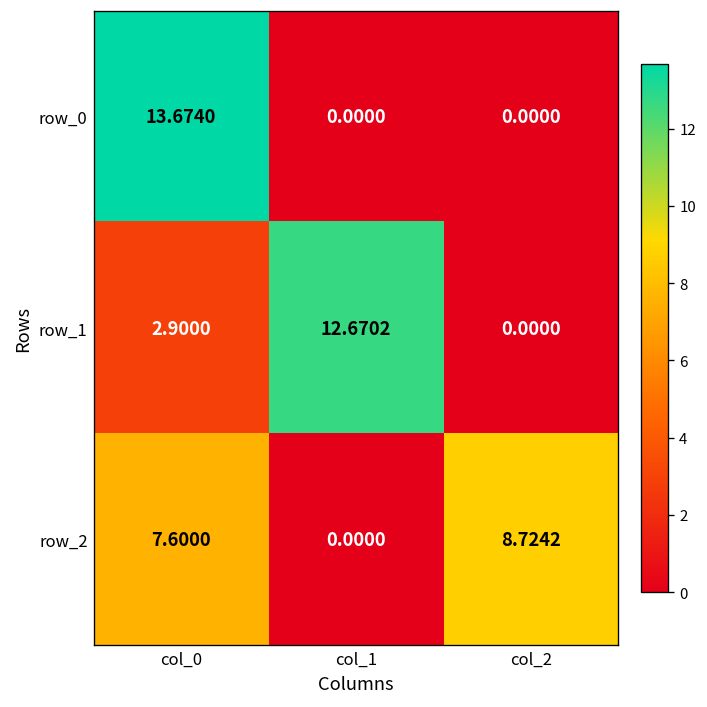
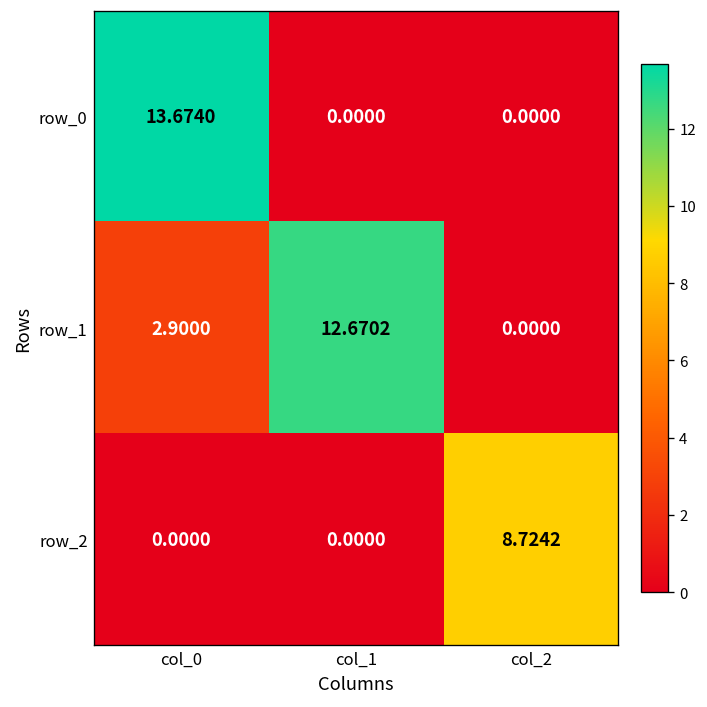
row_2, col_0: 7.6000 -> 0.0000
